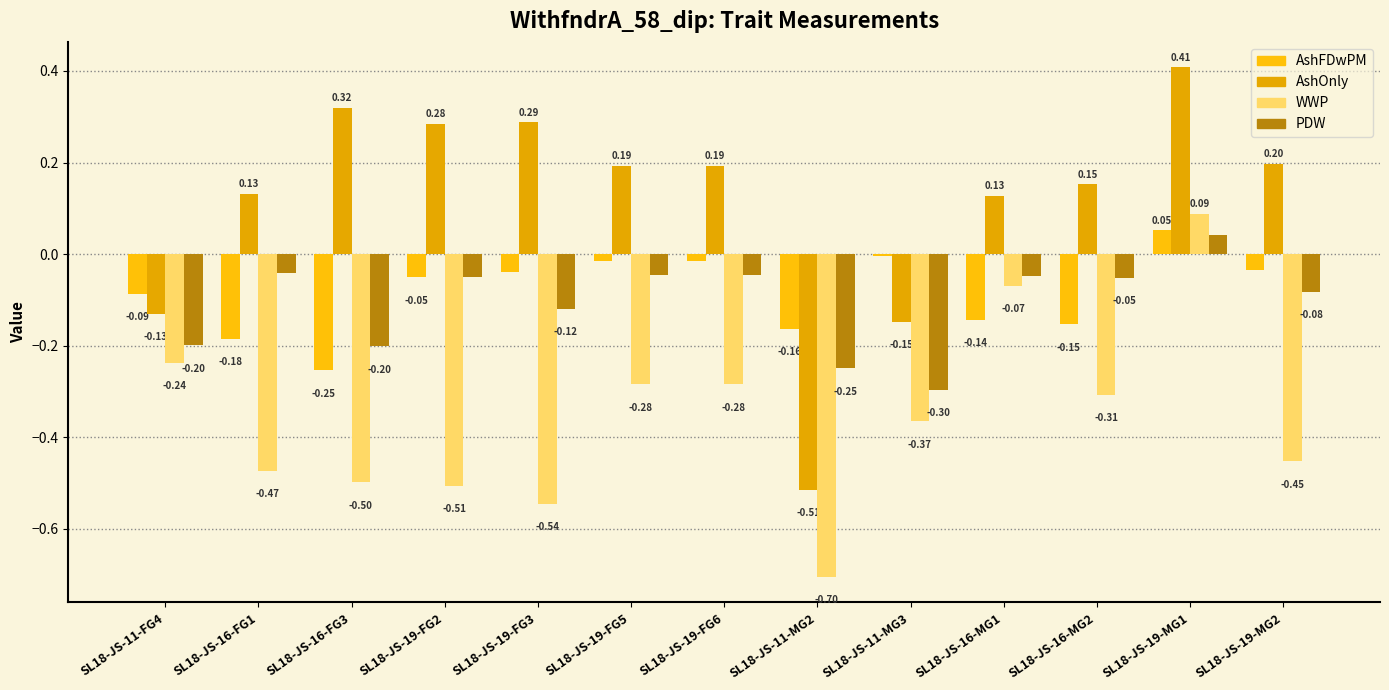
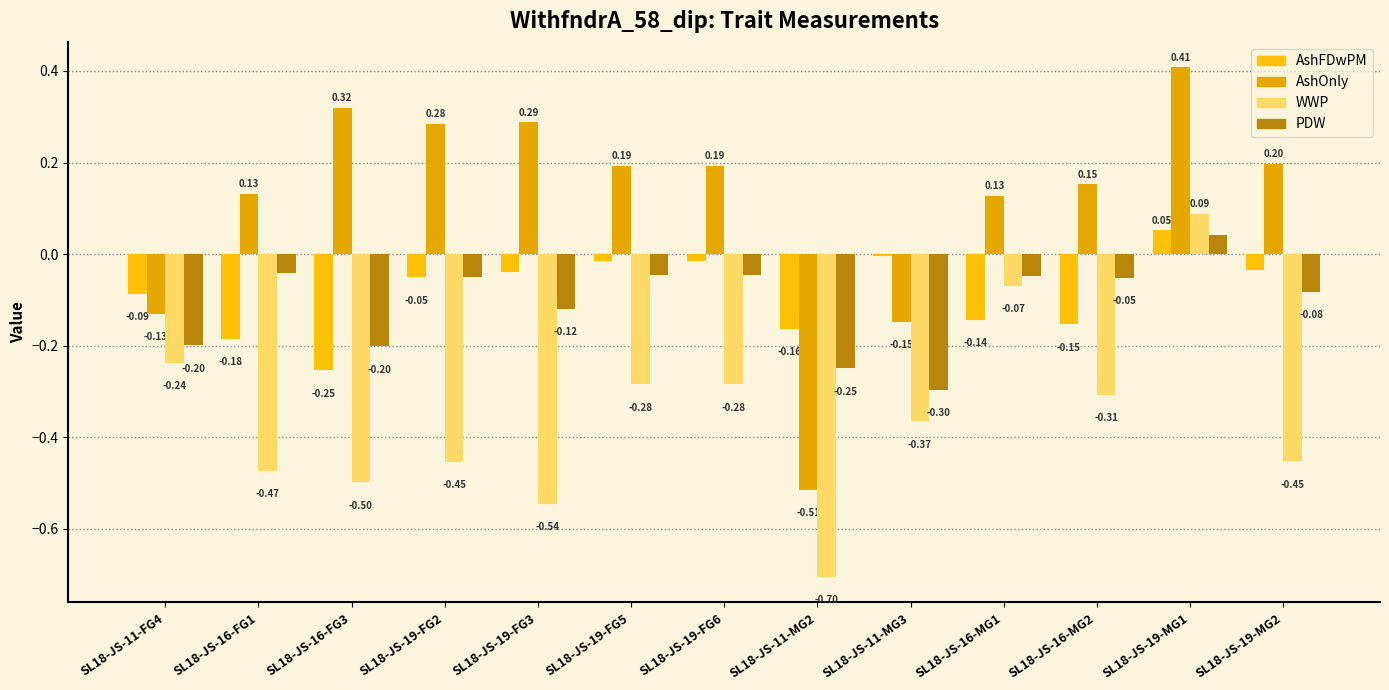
WWP, SL18-JS-19-FG2: -0.51 -> -0.45
